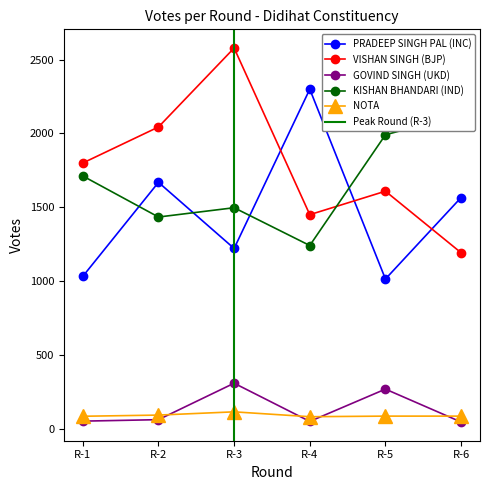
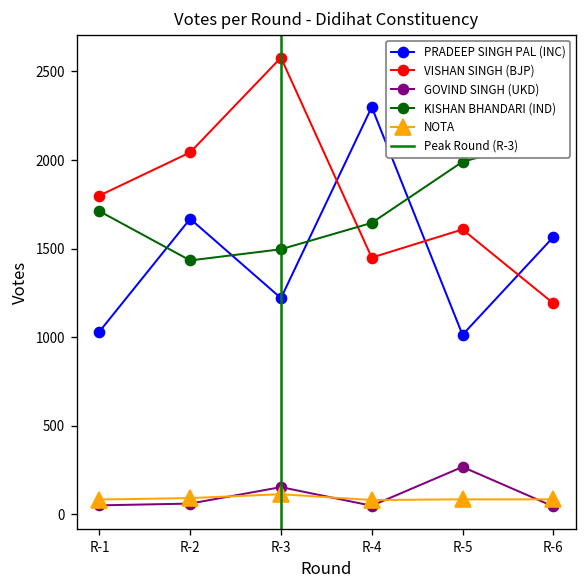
GOVIND SINGH (UKD), R-3: 310 -> 150
KISHAN BHANDARI (IND), R-4: 1240 -> 1650
